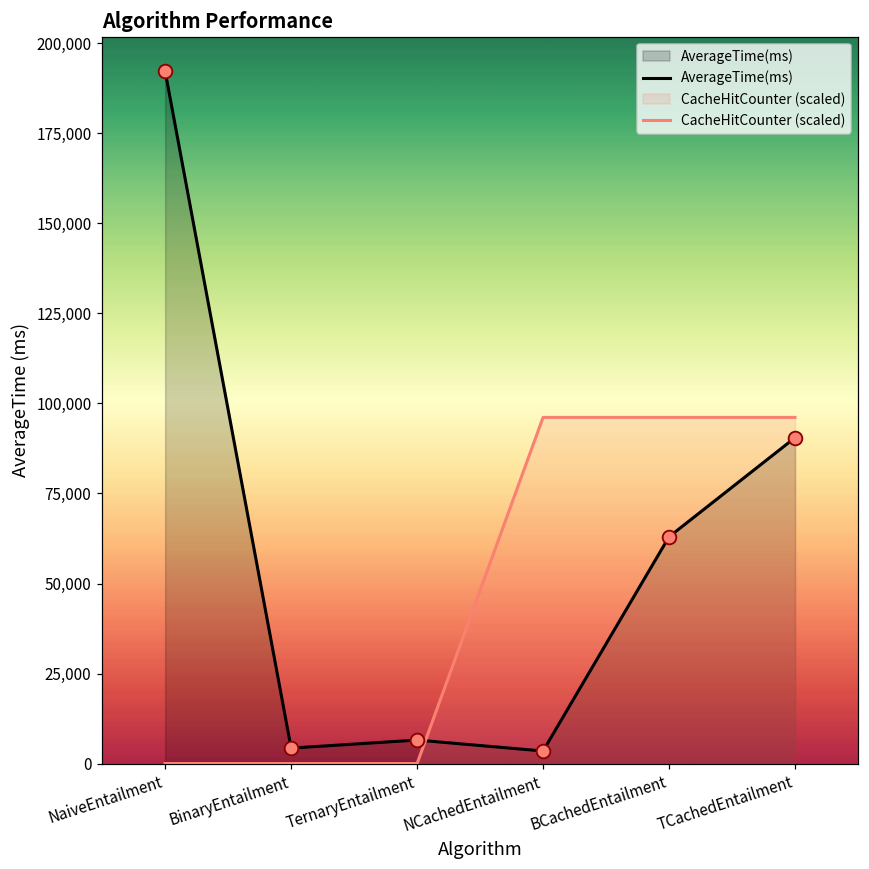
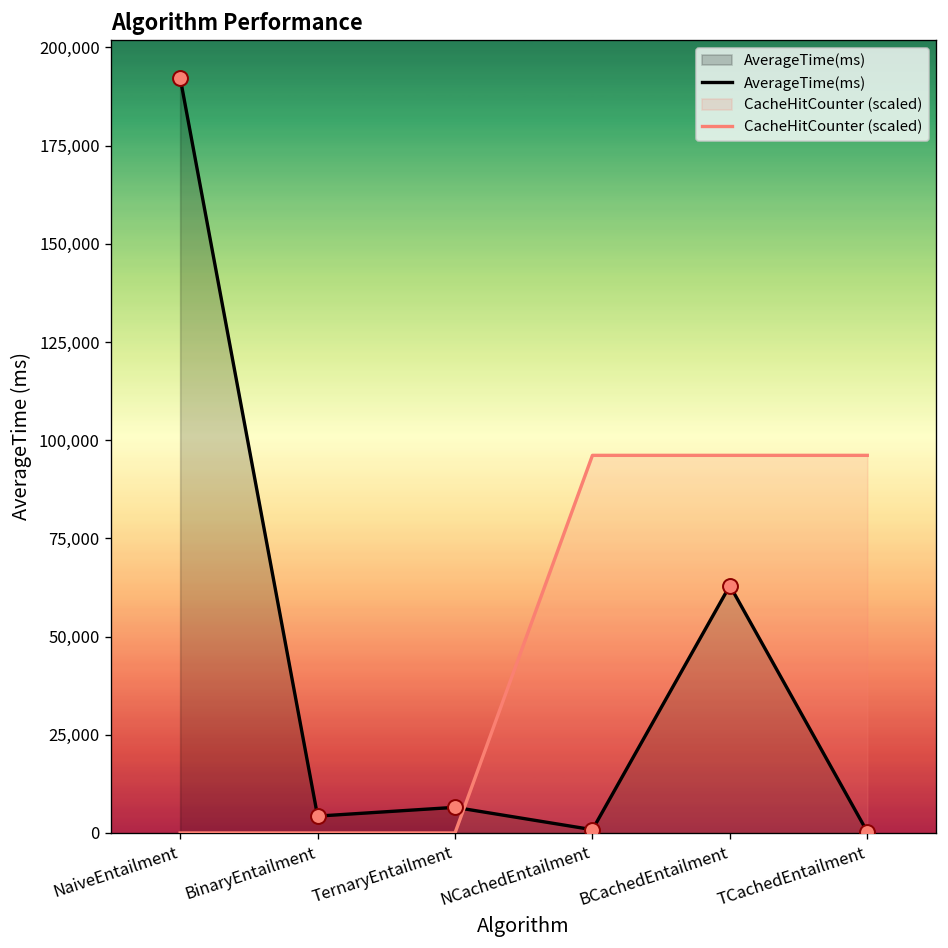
AverageTime(ms), NCachedEntailment: 3,000 -> 1,000
AverageTime(ms), TCachedEntailment: 90,000 -> 0
